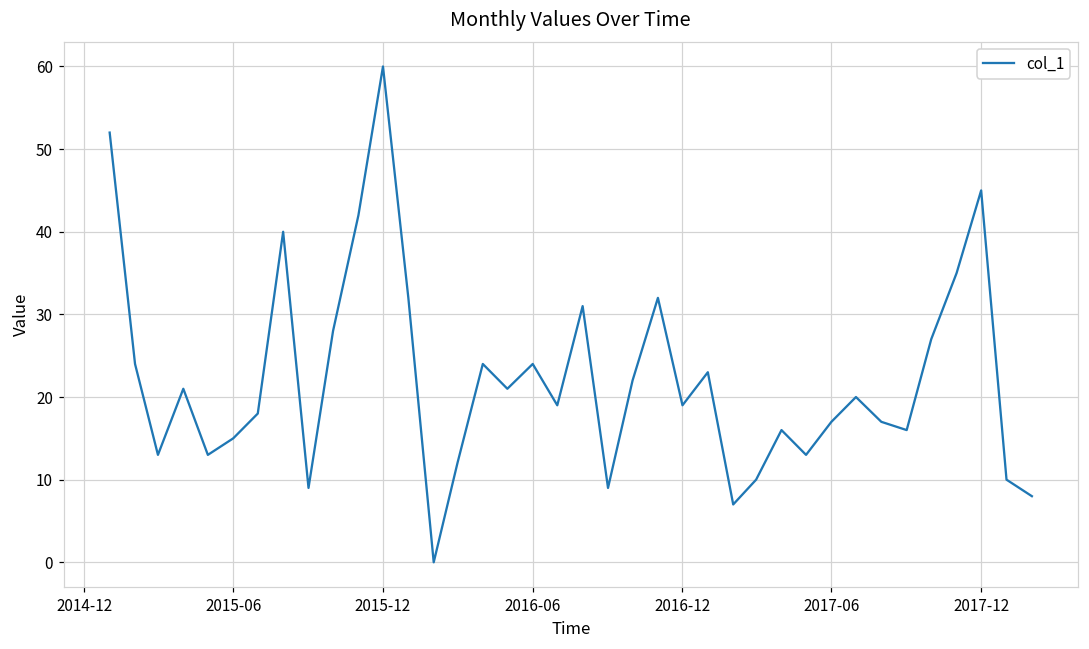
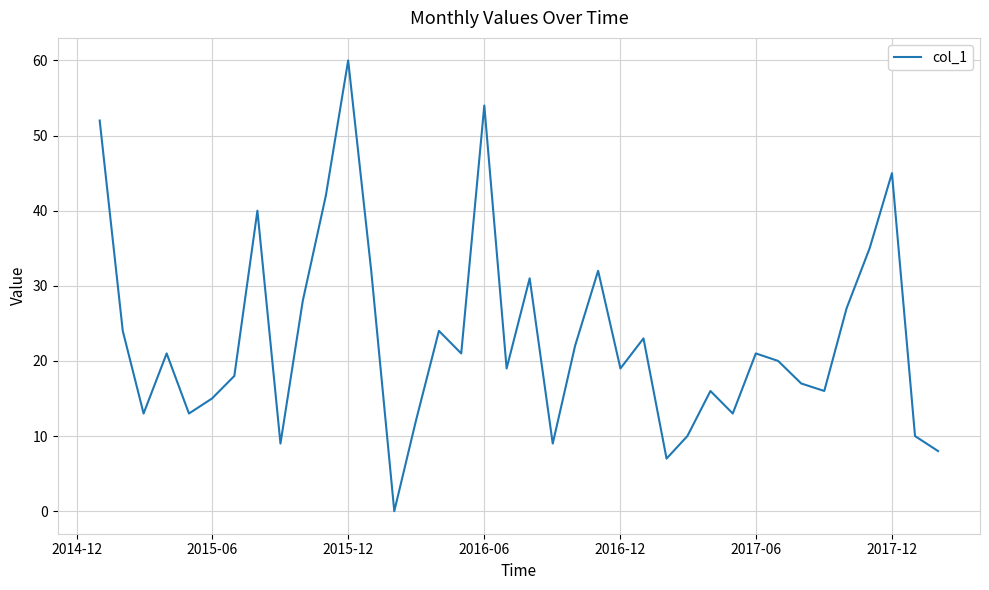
2016-06: 24 -> 54
2017-06: 17 -> 21
